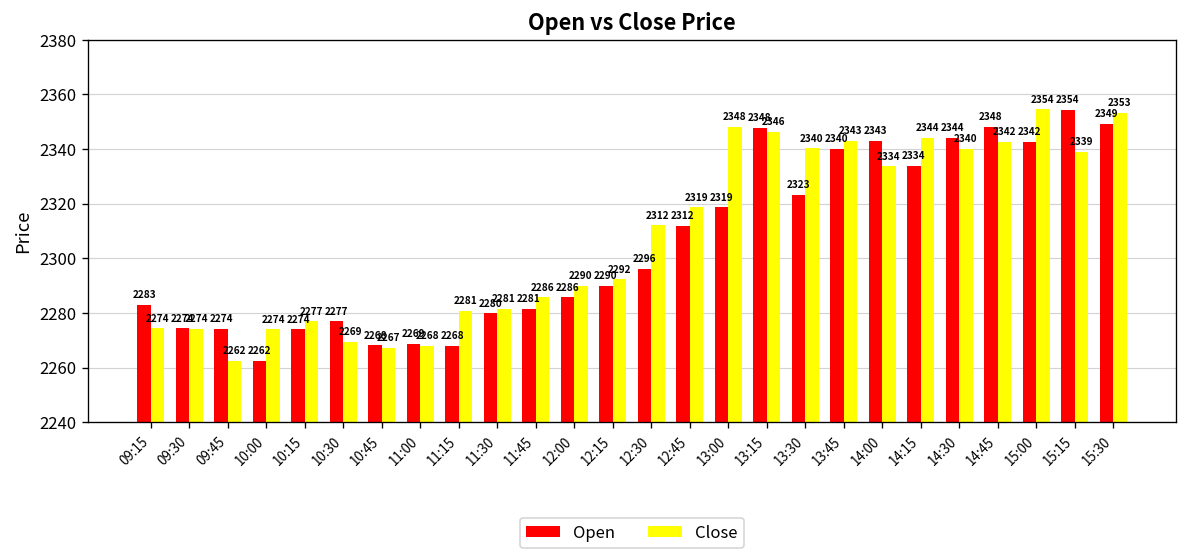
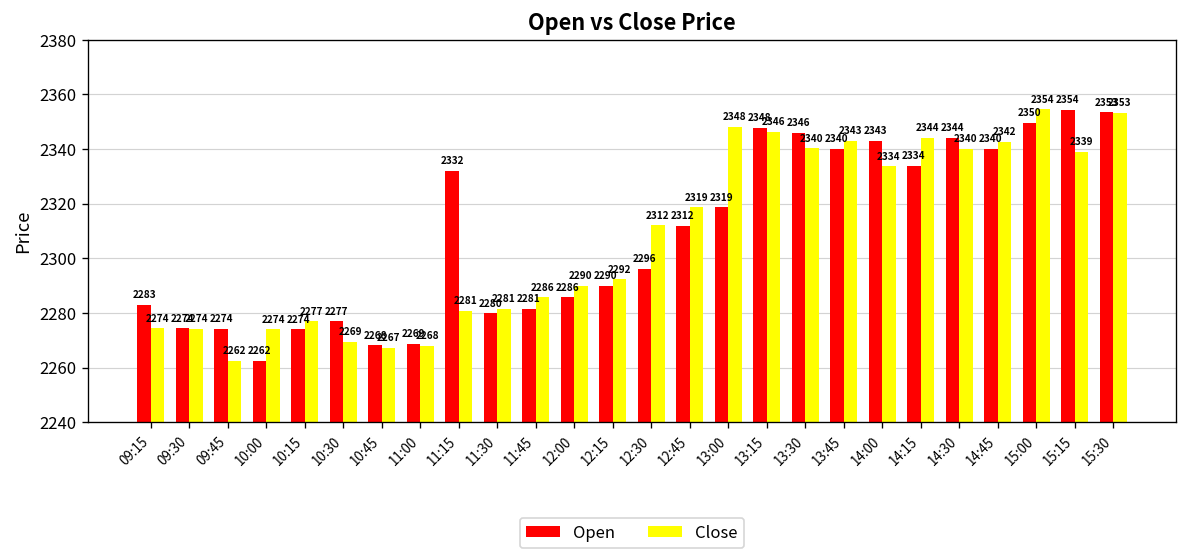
Open, 11:15: 2268 -> 2332
Open, 13:30: 2323 -> 2346
Open, 14:45: 2348 -> 2340
Open, 15:00: 2342 -> 2350
Open, 15:30: 2349 -> 2353
